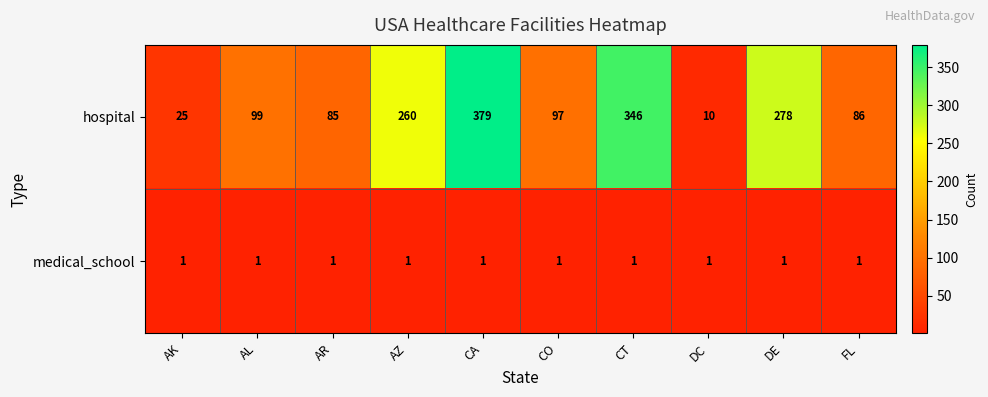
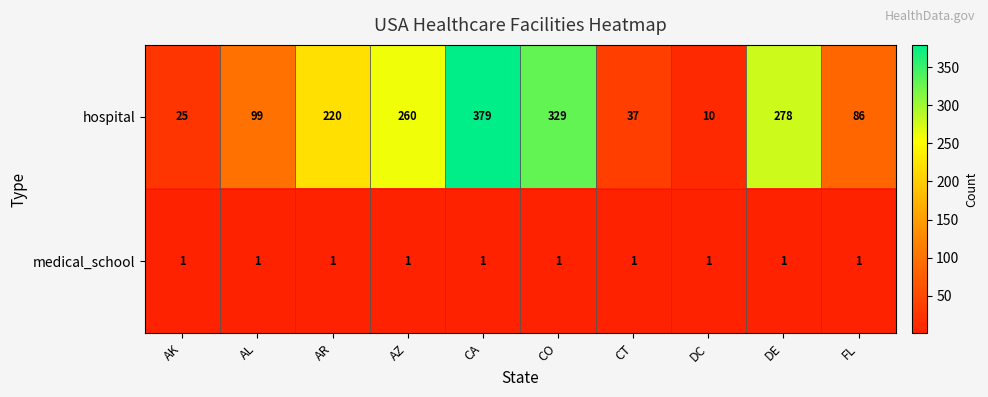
hospital, AR: 85 -> 220
hospital, CO: 97 -> 329
hospital, CT: 346 -> 37
